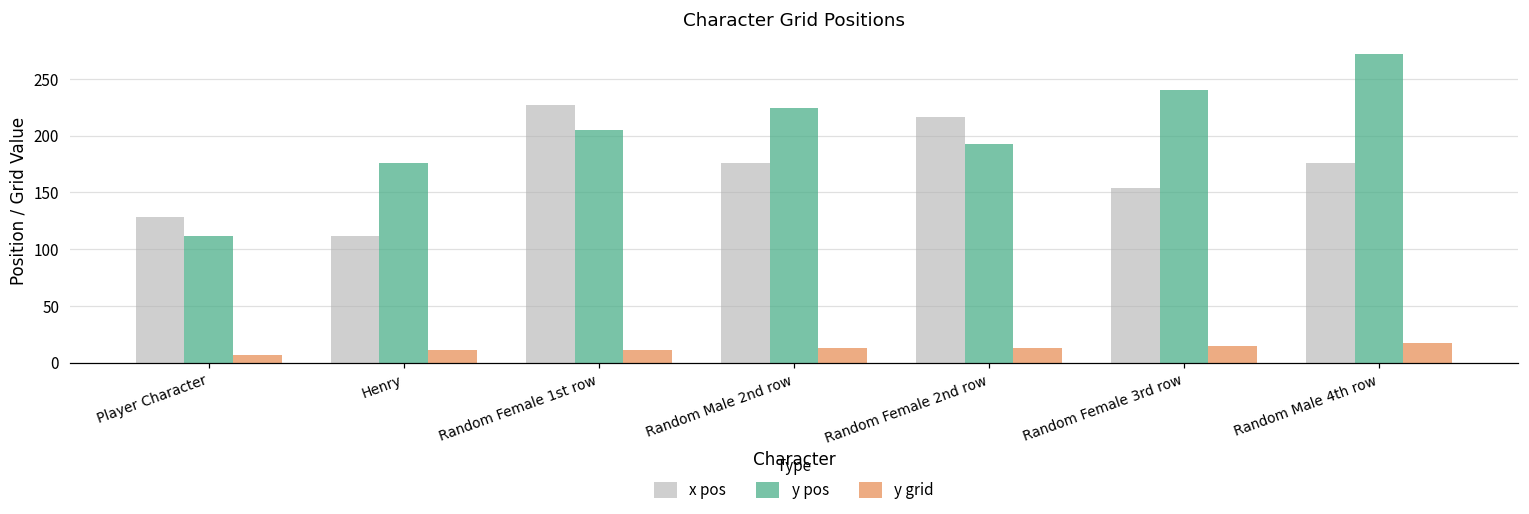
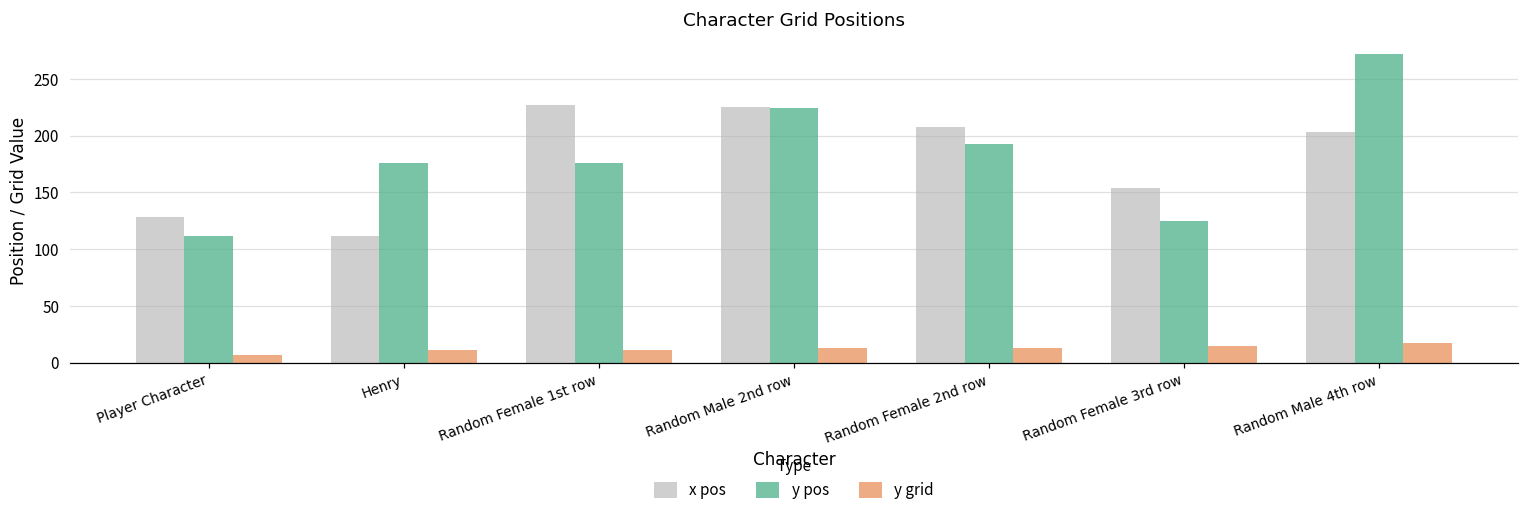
y pos, Random Female 1st row: 205 -> 176
x pos, Random Male 2nd row: 176 -> 225
x pos, Random Female 2nd row: 216 -> 208
y pos, Random Female 3rd row: 240 -> 125
x pos, Random Male 4th row: 176 -> 203
